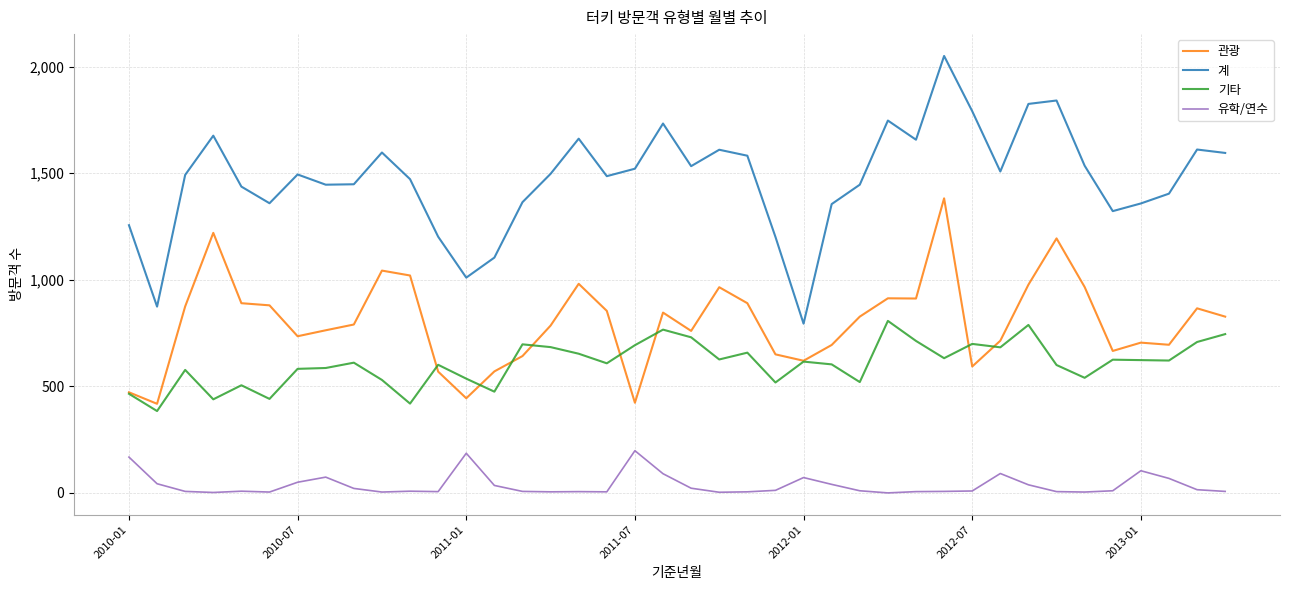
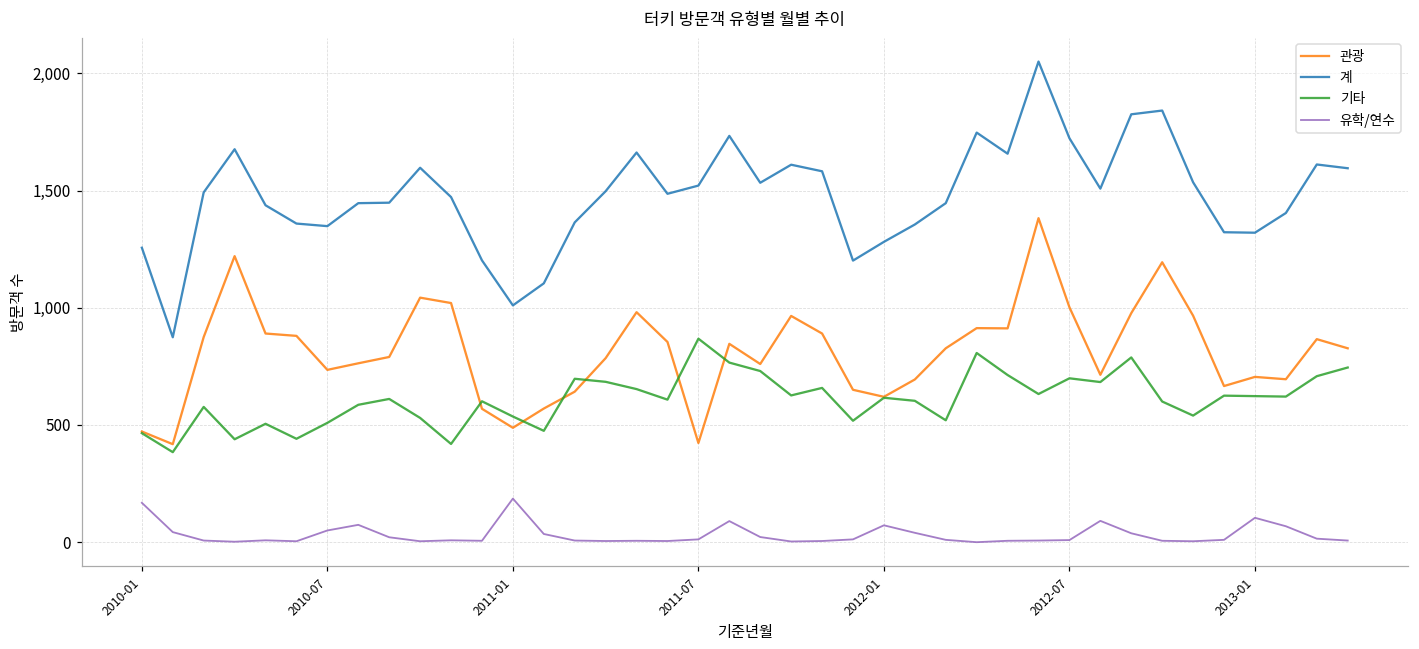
계, 2010-07: 1,490 -> 1,350
기타, 2010-07: 580 -> 510
관광, 2011-01: 440 -> 490
기타, 2011-07: 690 -> 870
유학/연수, 2011-07: 200 -> 10
계, 2012-01: 790 -> 1,280
관광, 2012-07: 590 -> 1,000
계, 2012-07: 1,790 -> 1,720
계, 2013-01: 1,360 -> 1,320
